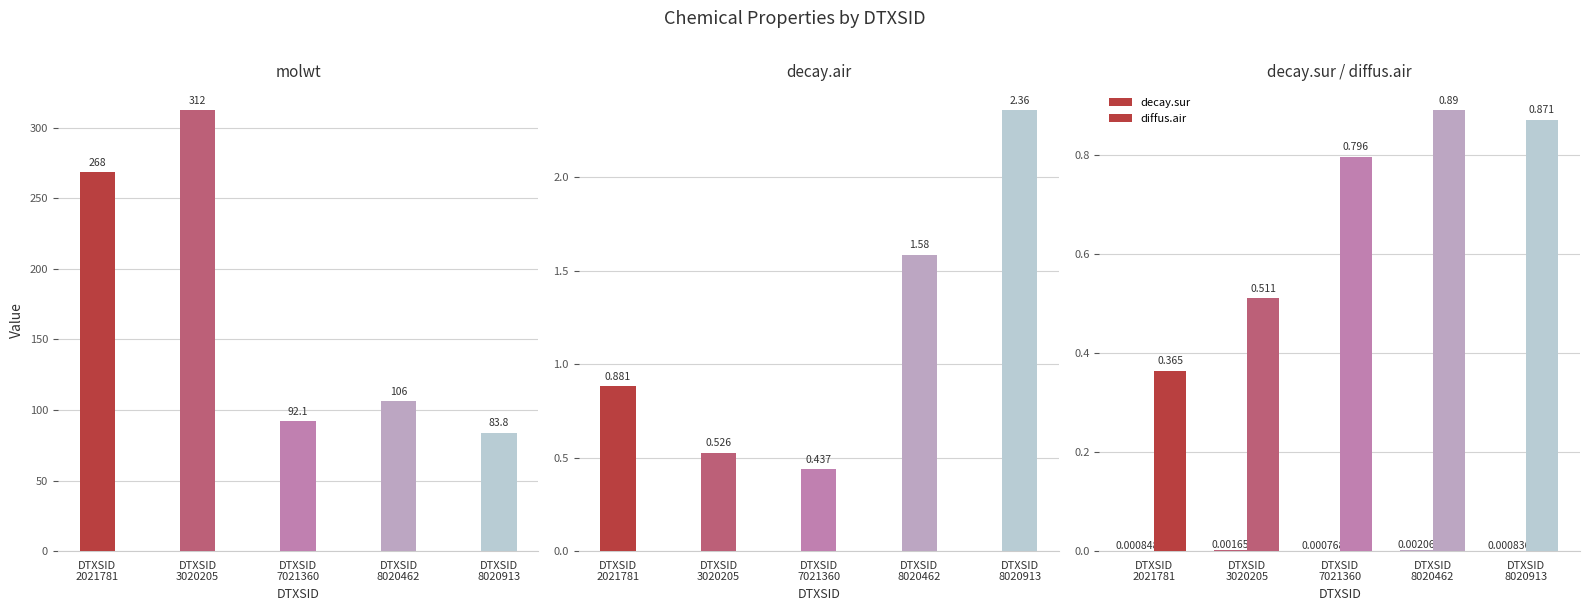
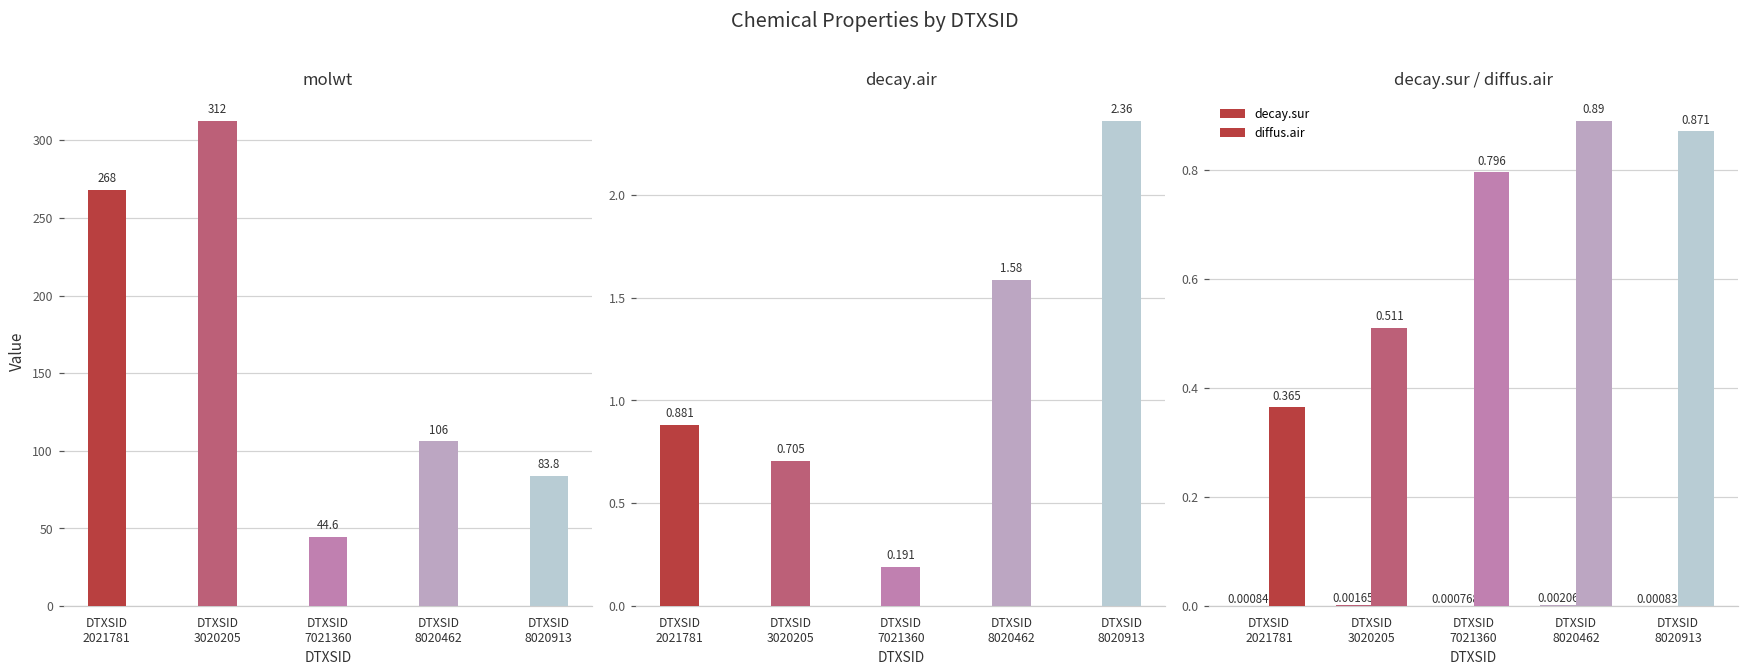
molwt, DTXSID 7021360: 92.1 -> 44.6
decay.air, DTXSID 3020205: 0.526 -> 0.705
decay.air, DTXSID 7021360: 0.437 -> 0.191
